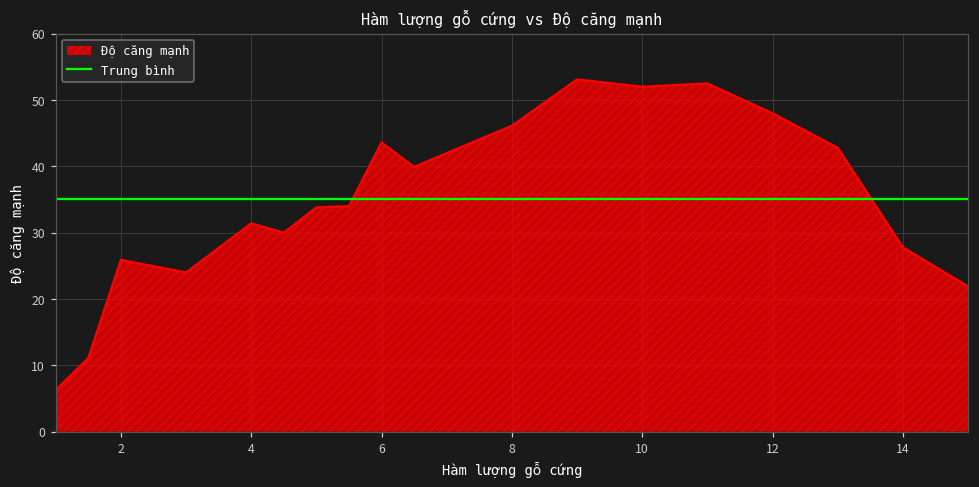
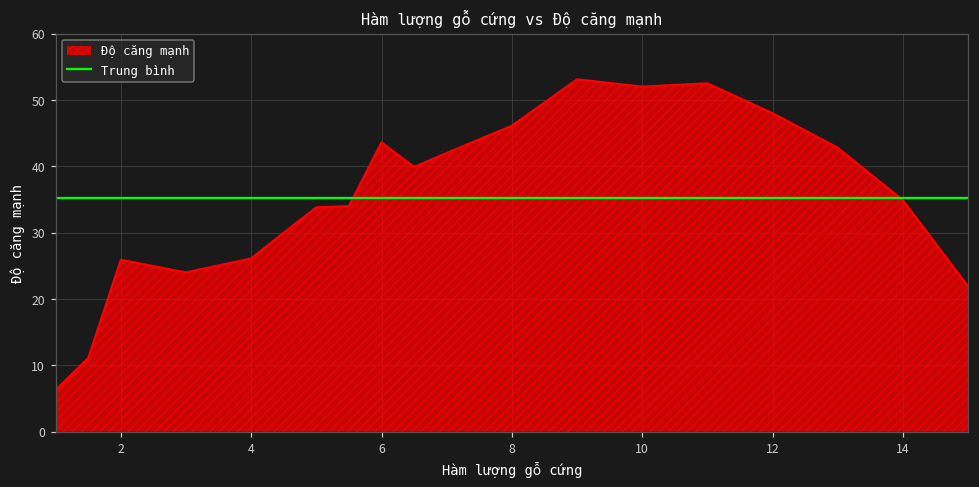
4: 31 -> 26
14: 28 -> 35
